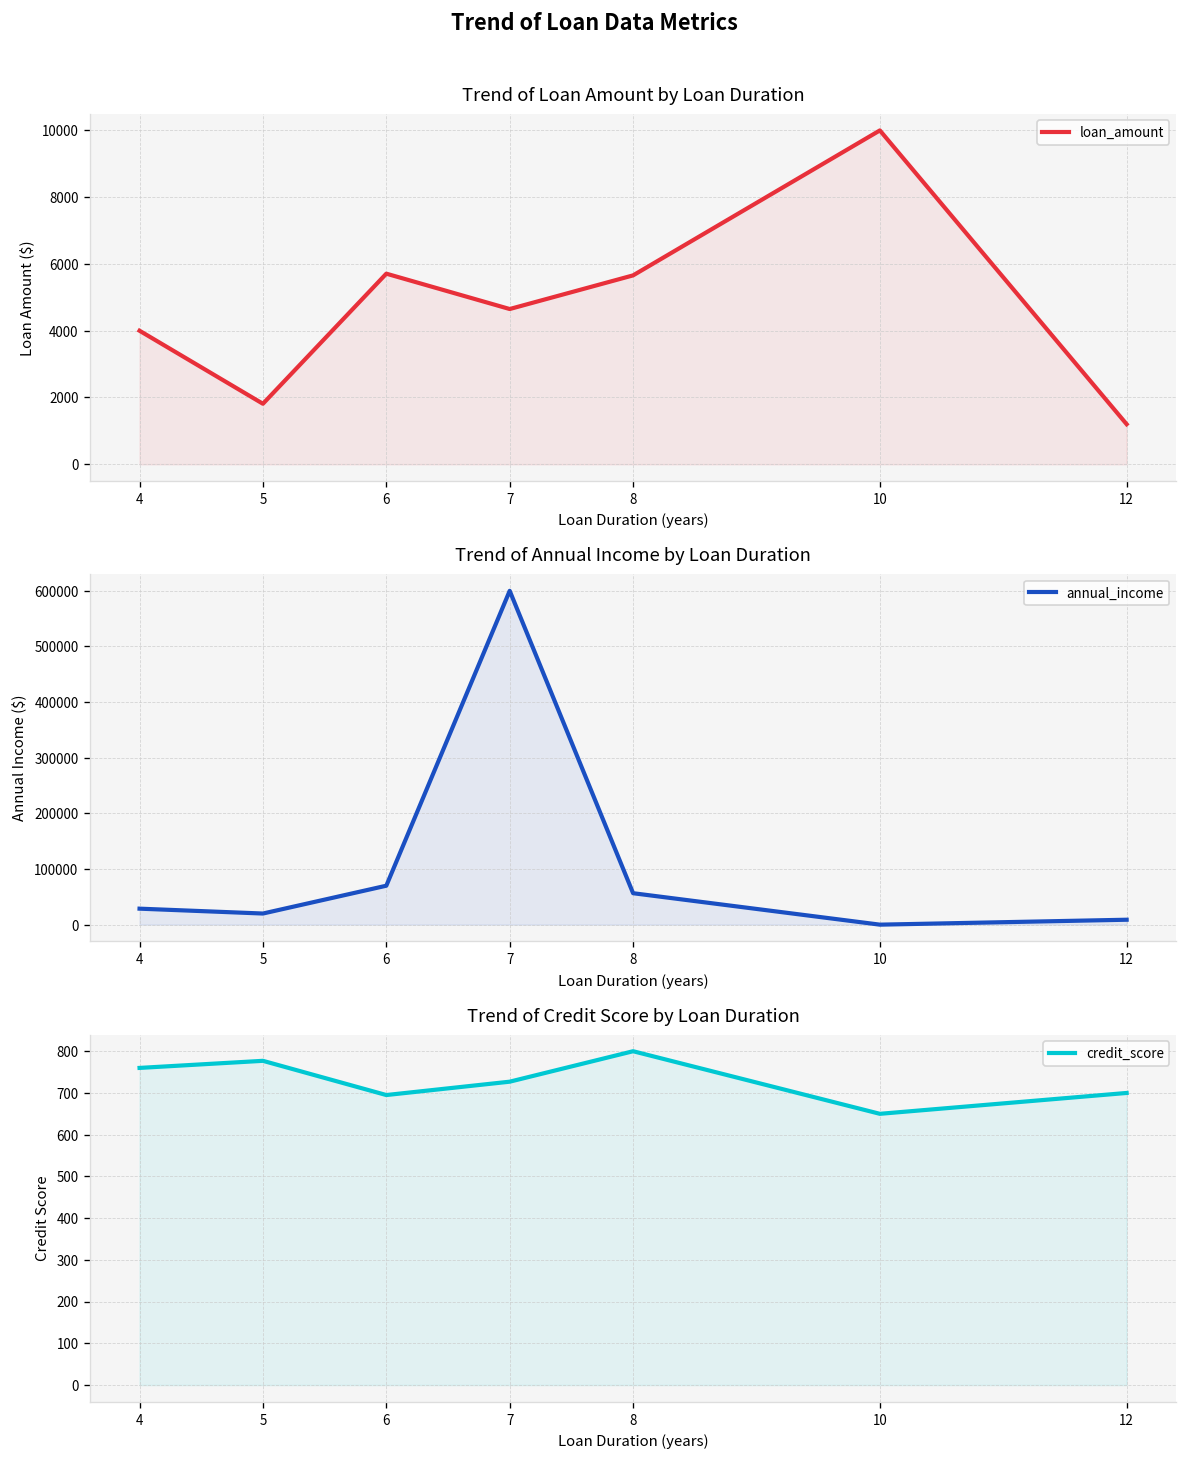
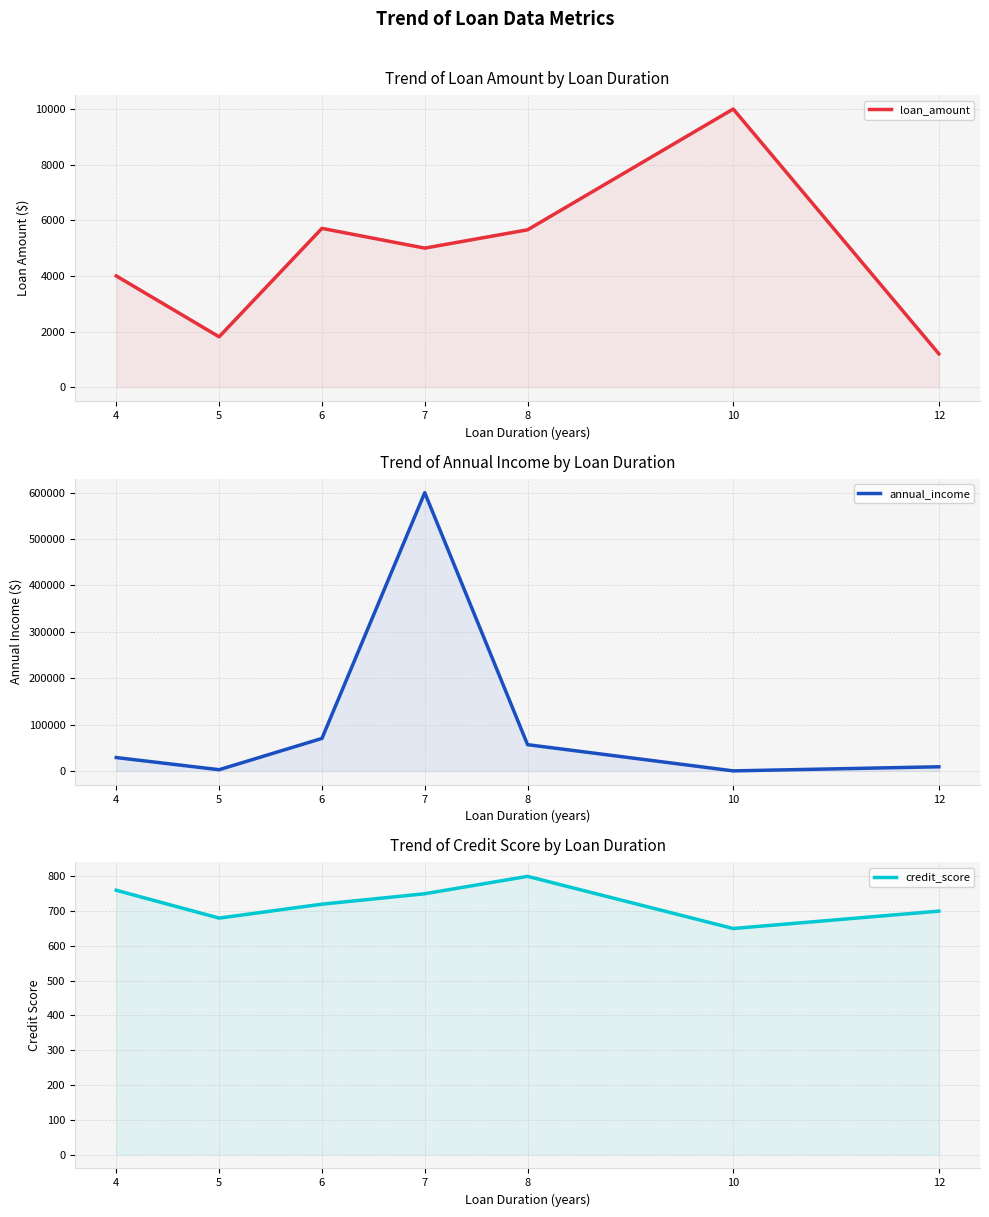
Trend of Loan Amount by Loan Duration, 7: 4700 -> 5000
Trend of Annual Income by Loan Duration, 5: 20000 -> 0
Trend of Credit Score by Loan Duration, 5: 780 -> 680
Trend of Credit Score by Loan Duration, 6: 700 -> 720
Trend of Credit Score by Loan Duration, 7: 730 -> 750
